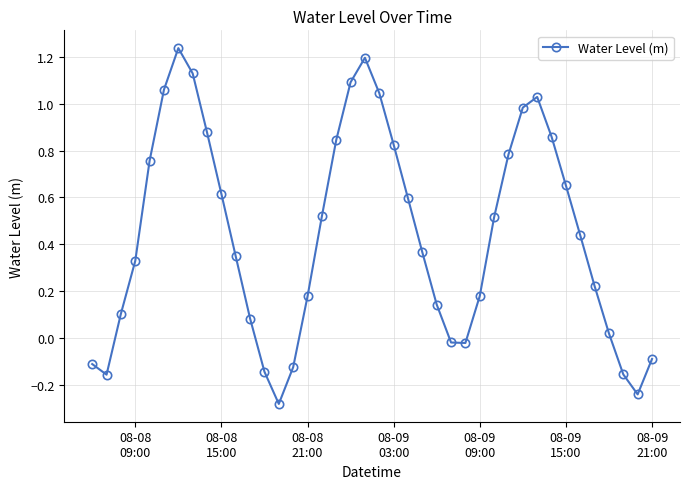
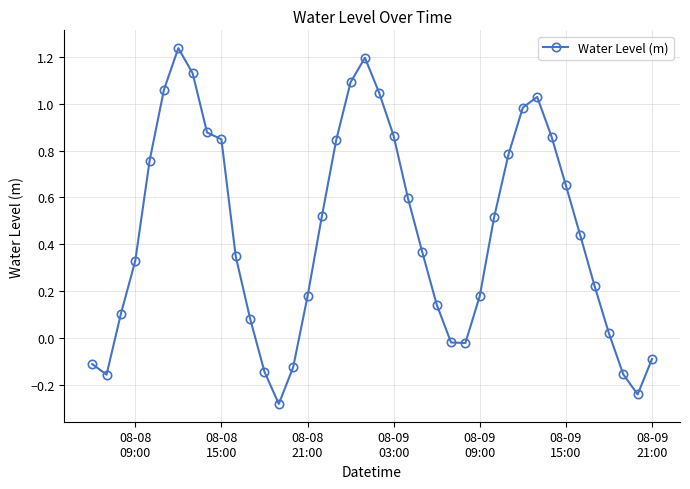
08-08 15:00: 0.62 -> 0.85
08-09 03:00: 0.83 -> 0.86
